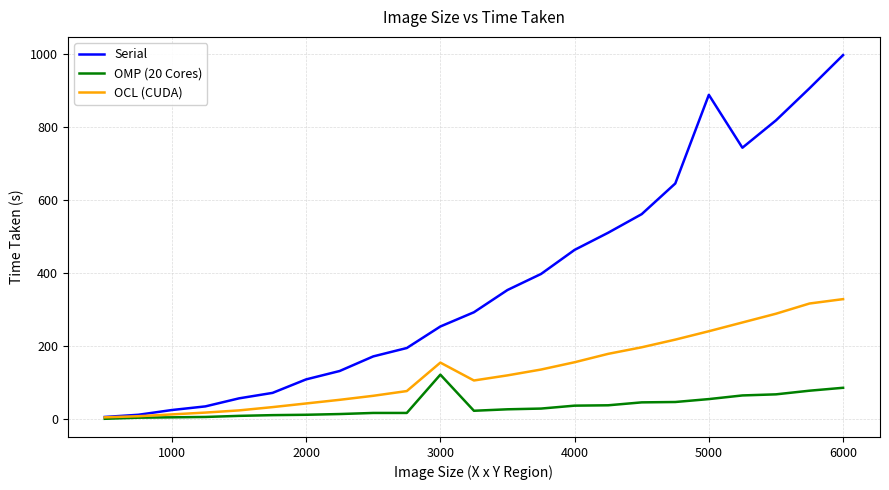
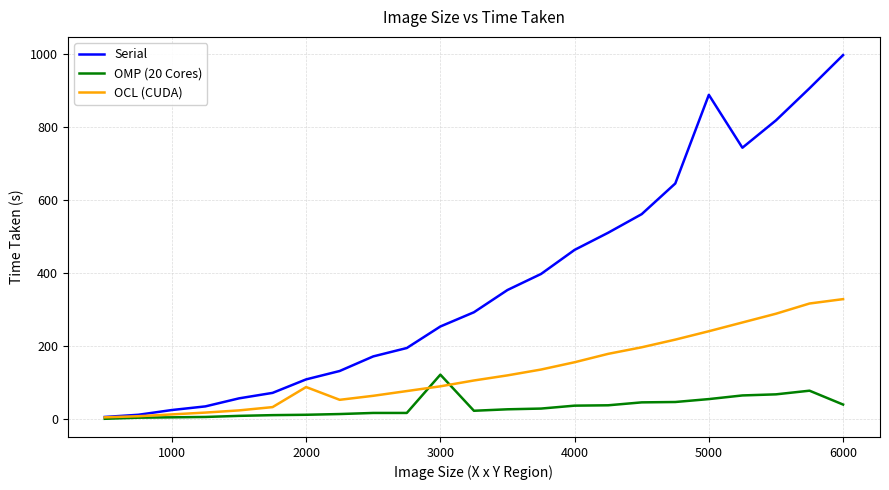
OCL (CUDA), 2000: 40 -> 90
OCL (CUDA), 3000: 160 -> 90
OMP (20 Cores), 6000: 90 -> 40
